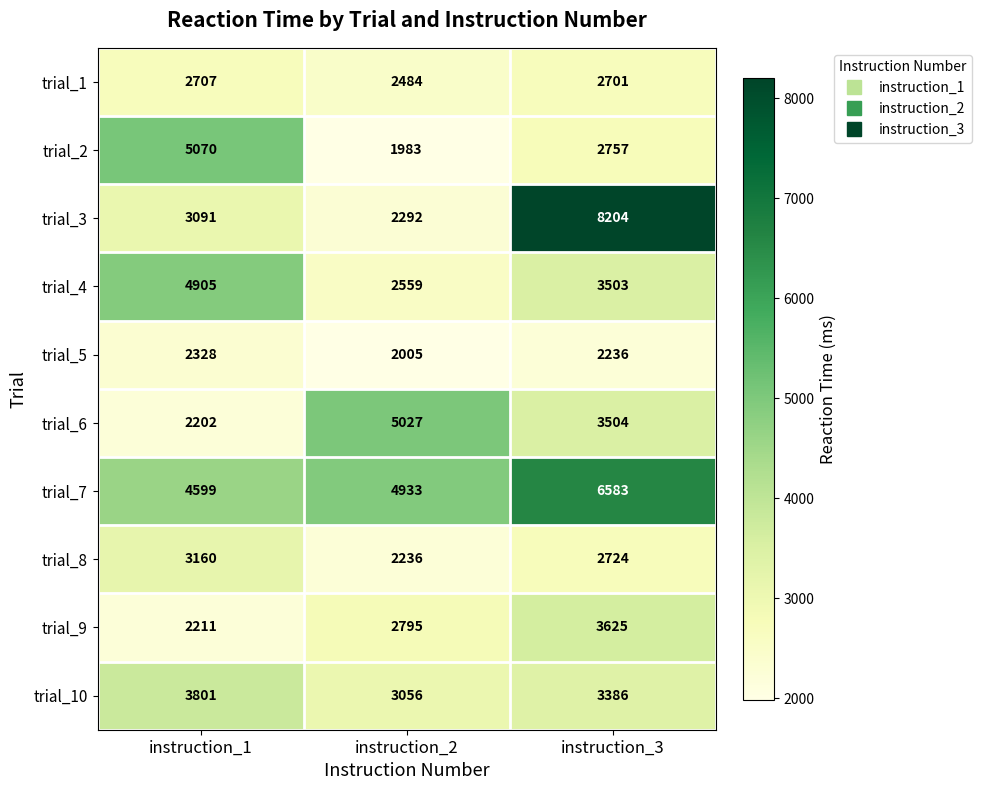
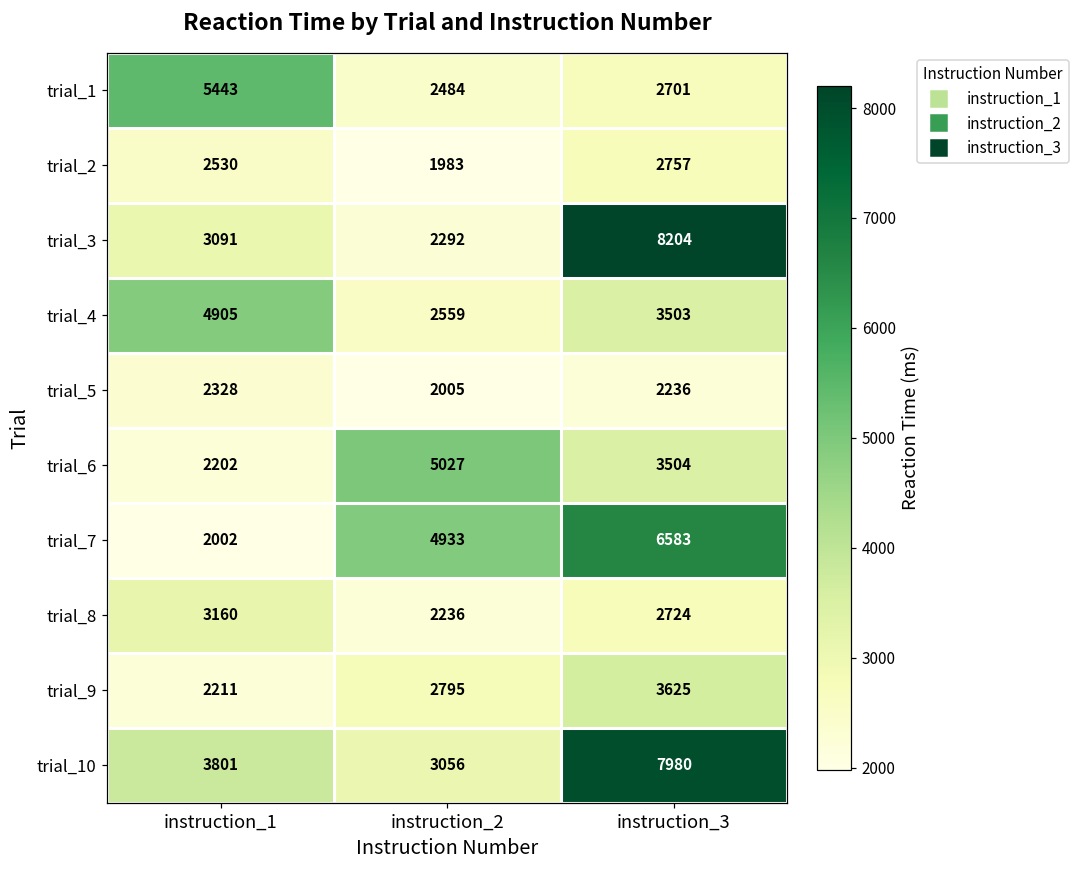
trial_1, instruction_1: 2707 -> 5443
trial_2, instruction_1: 5070 -> 2530
trial_7, instruction_1: 4599 -> 2002
trial_10, instruction_3: 3386 -> 7980
